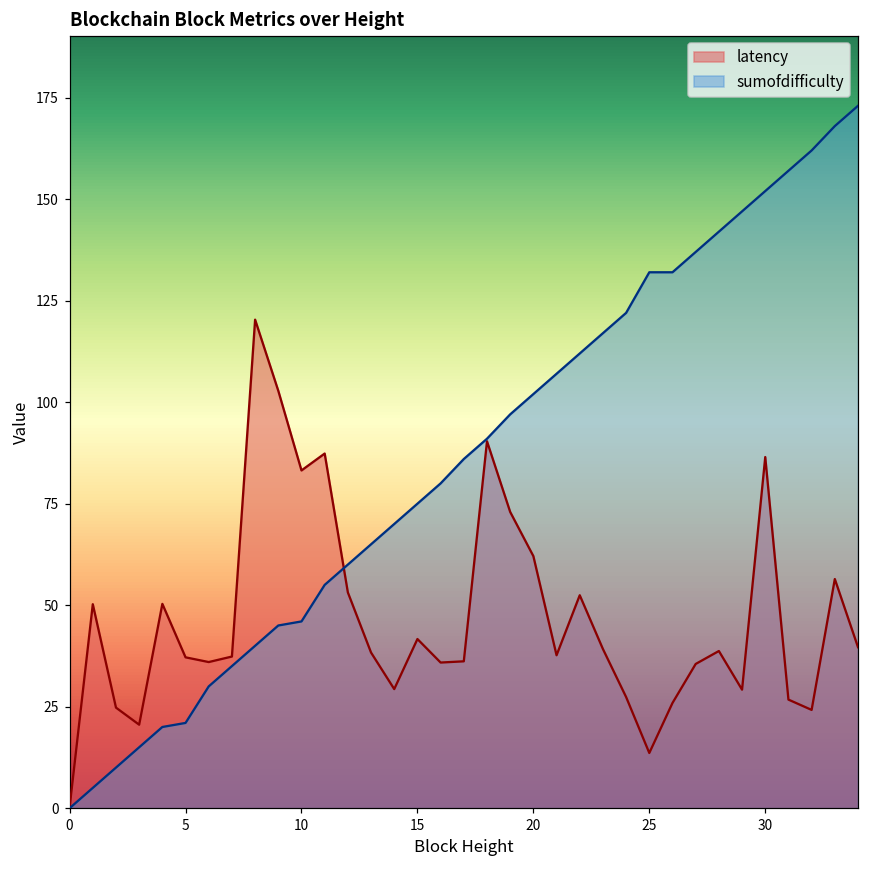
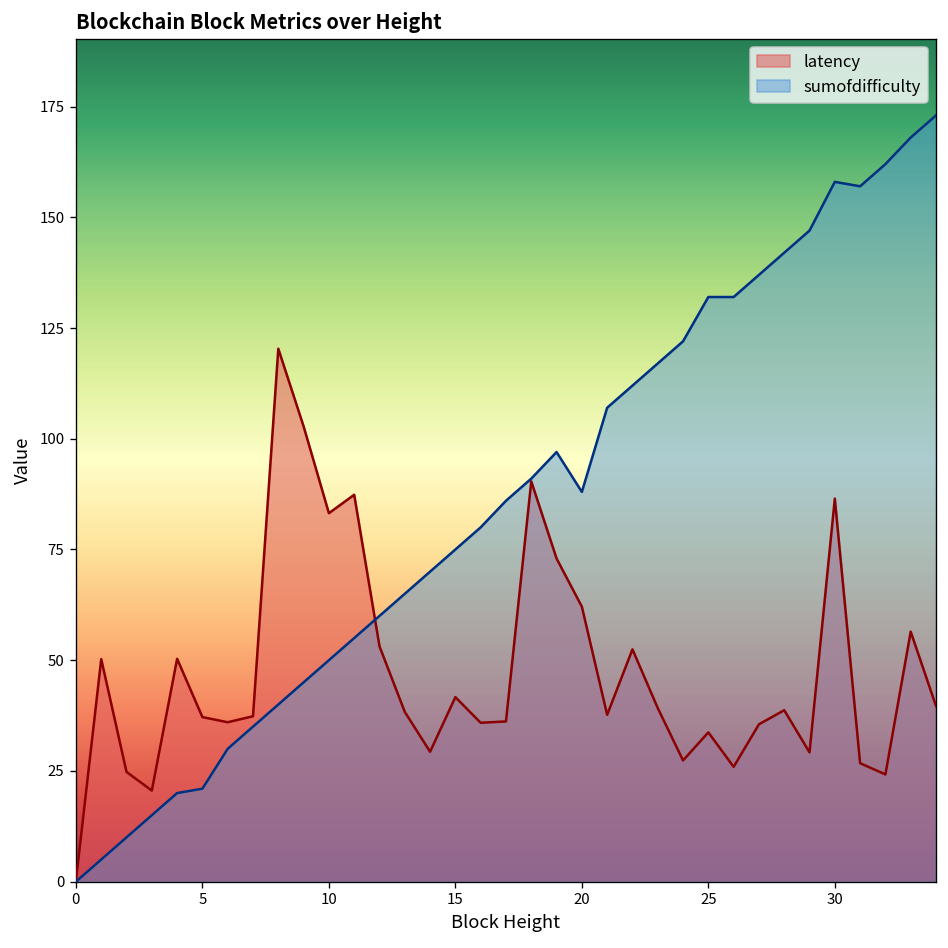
sumofdifficulty, 10: 46 -> 50
sumofdifficulty, 20: 102 -> 88
latency, 25: 14 -> 34
sumofdifficulty, 30: 152 -> 158
